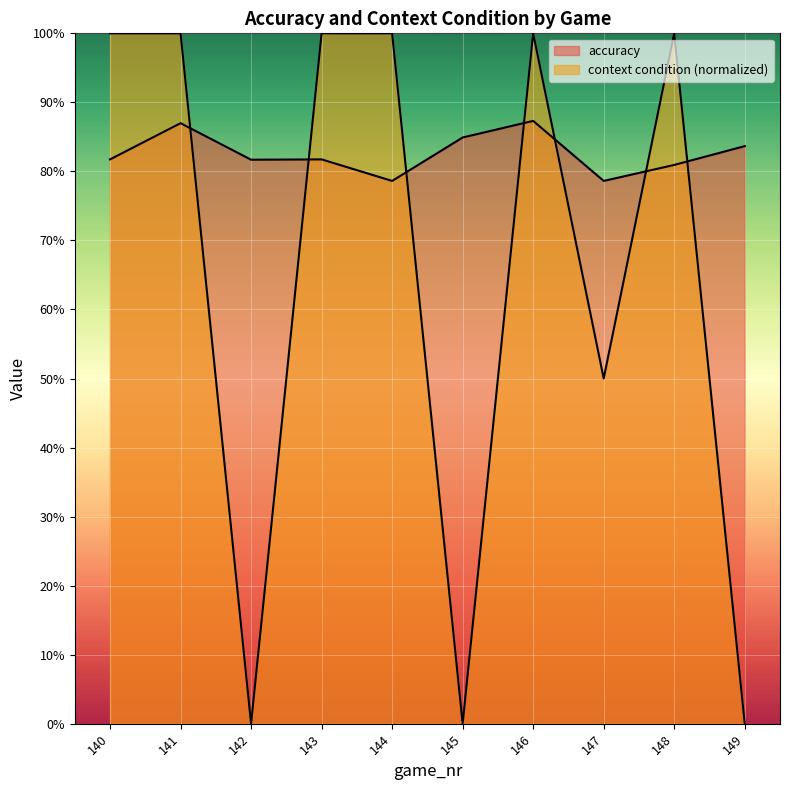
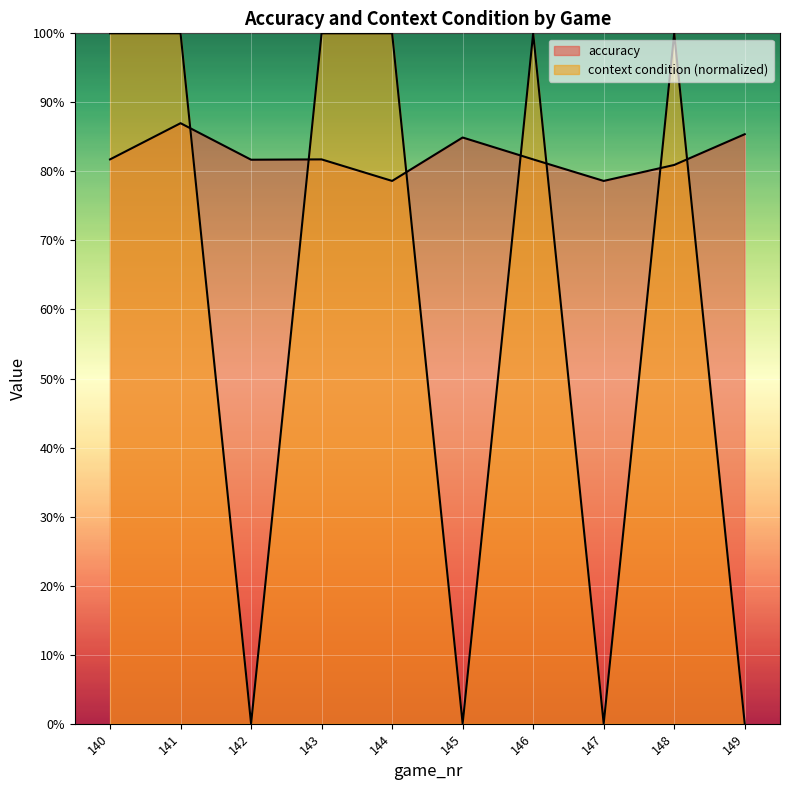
accuracy, 146: 87% -> 82%
context condition (normalized), 147: 50% -> 0%
accuracy, 149: 84% -> 85%
